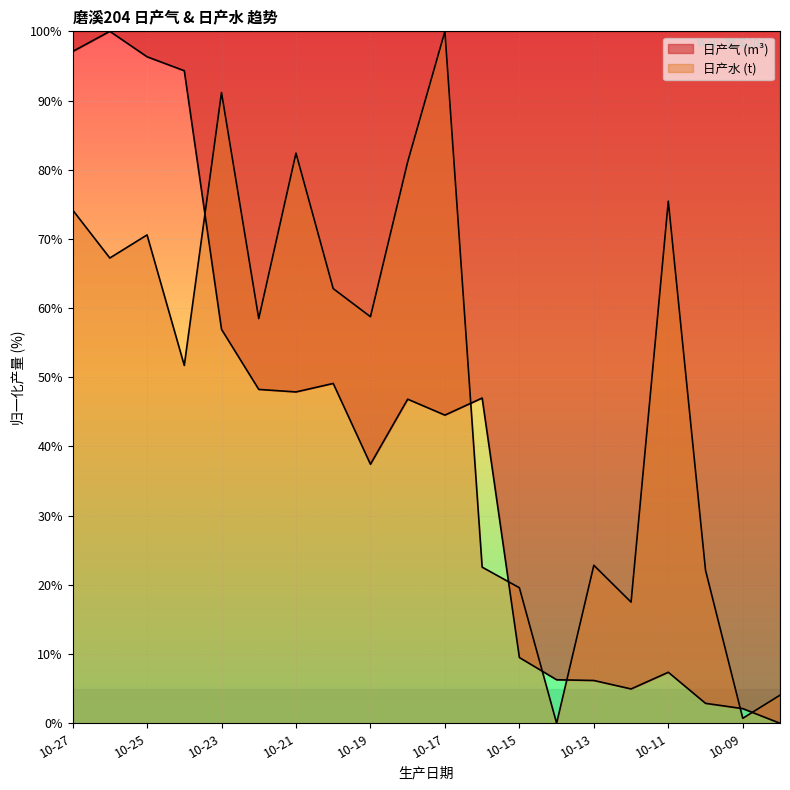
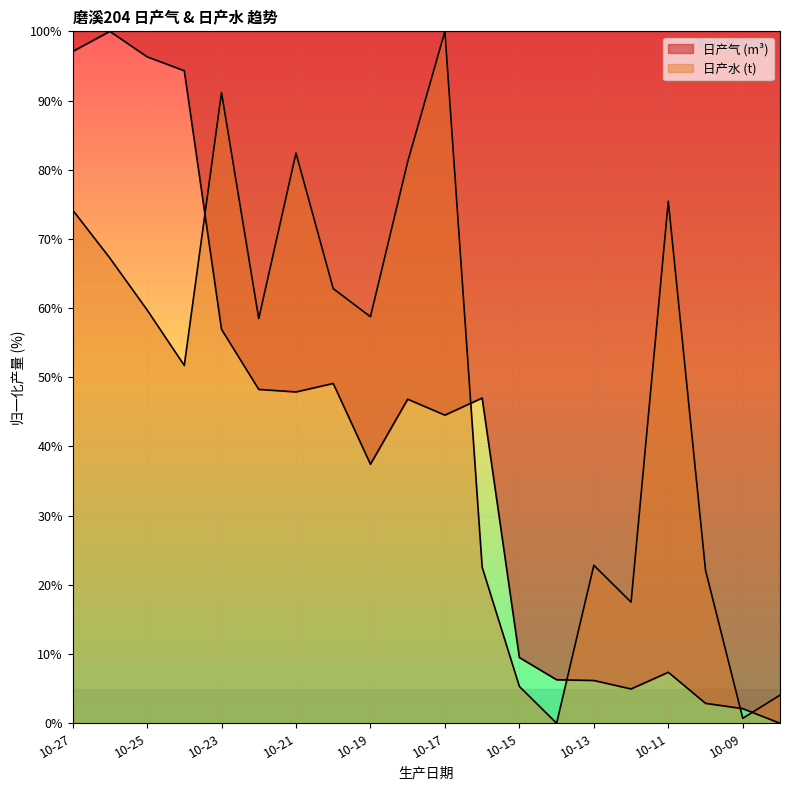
日产水 (t), 10-25: 71% -> 60%
日产水 (t), 10-15: 20% -> 5%
